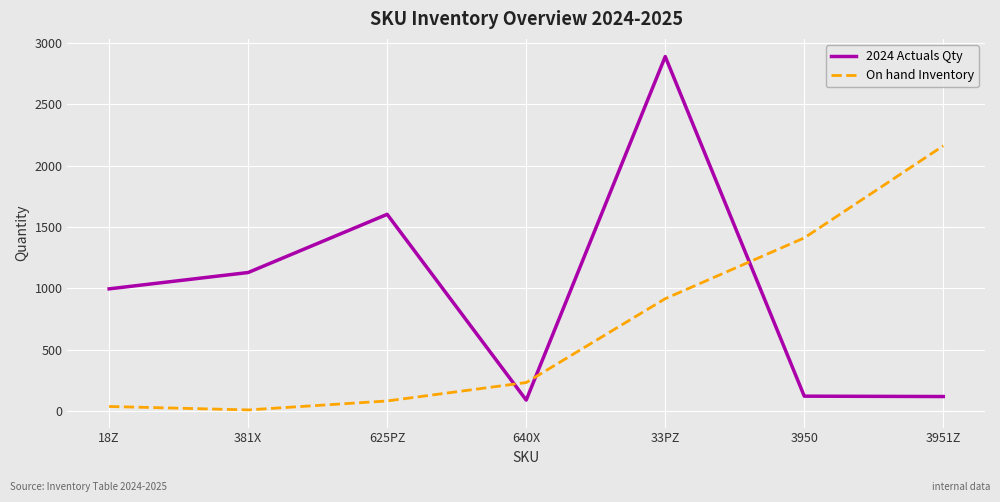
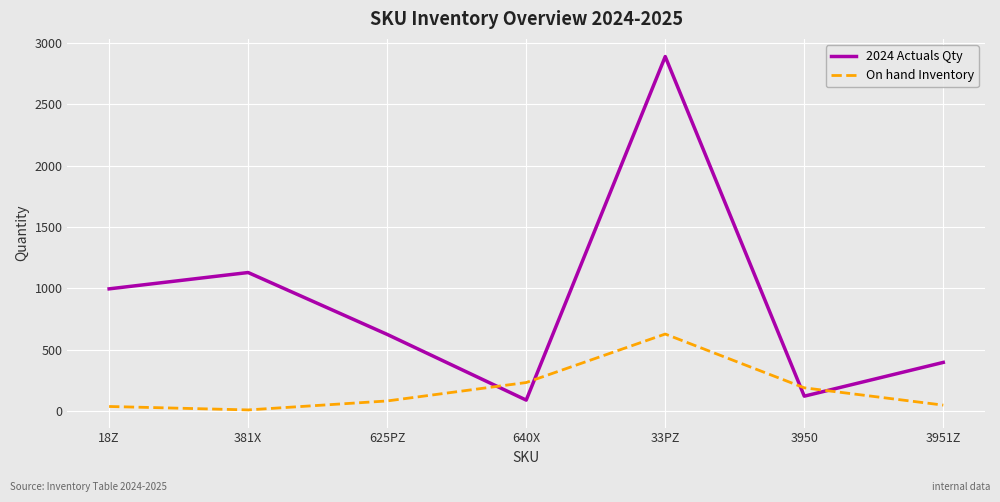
2024 Actuals Qty, 625PZ: 1600 -> 630
On hand Inventory, 33PZ: 920 -> 630
On hand Inventory, 3950: 1410 -> 190
2024 Actuals Qty, 3951Z: 120 -> 400
On hand Inventory, 3951Z: 2160 -> 50
